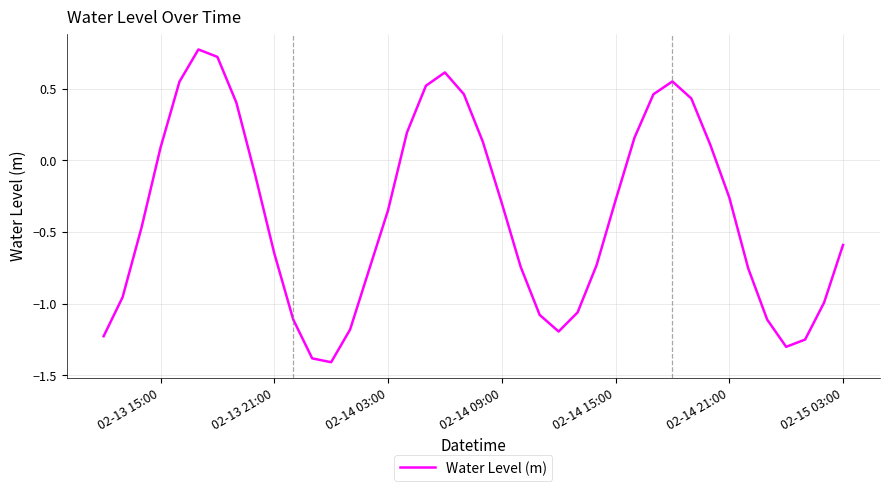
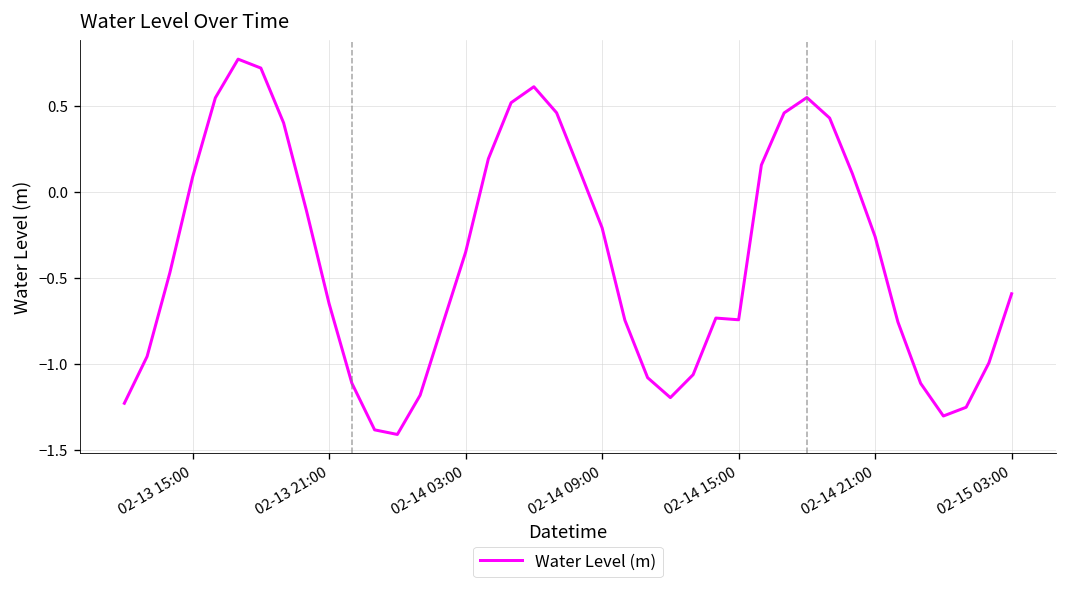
02-14 09:00: -0.30 -> -0.21
02-14 15:00: -0.28 -> -0.74
